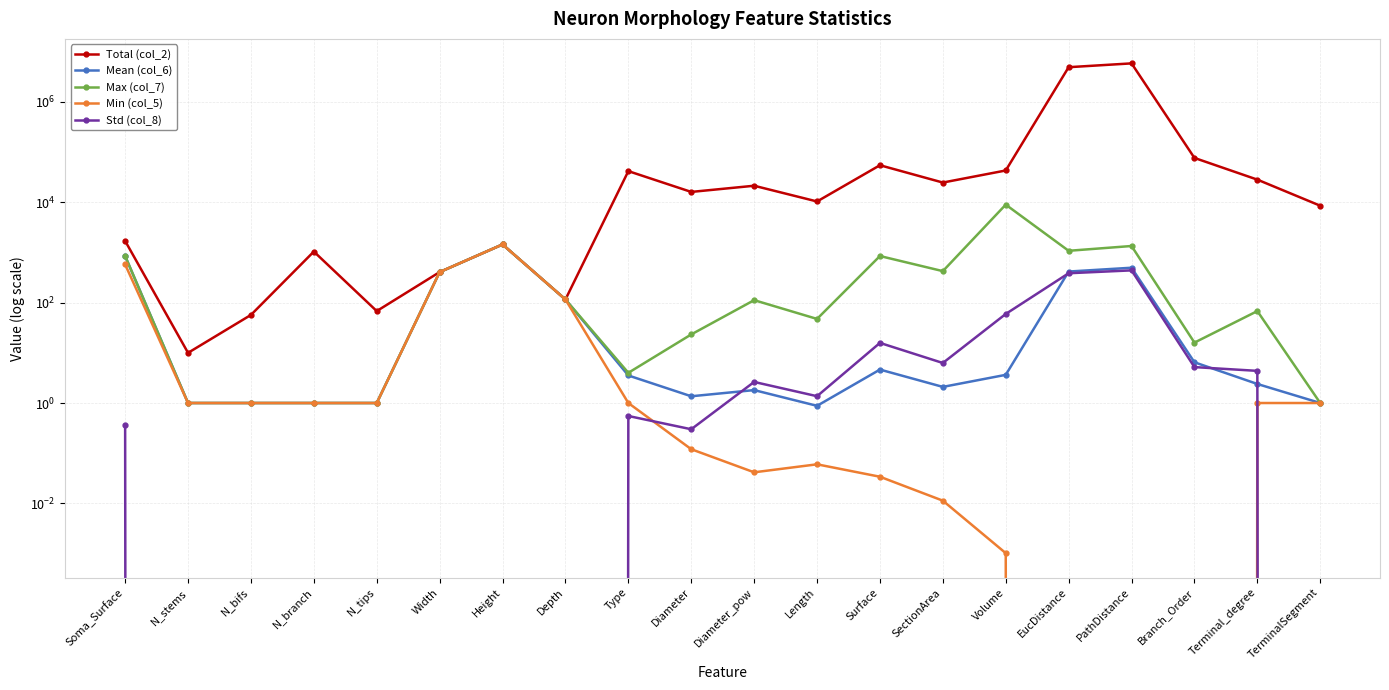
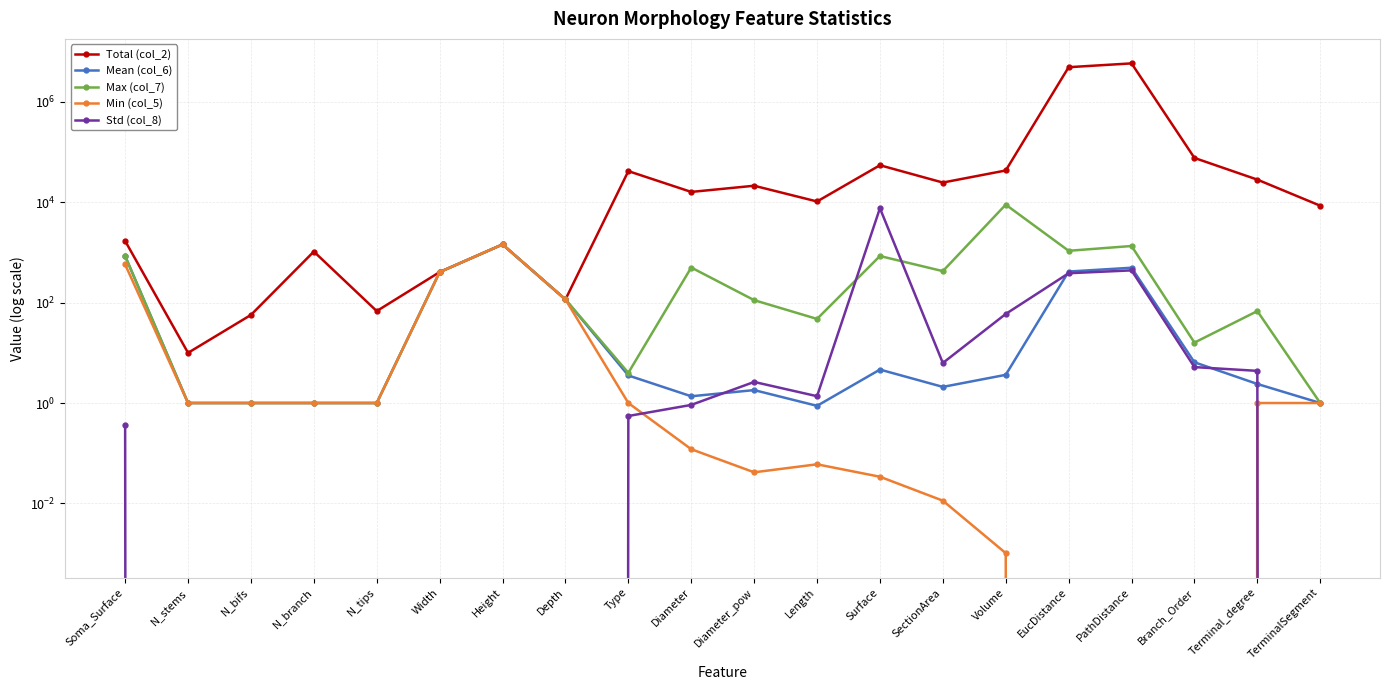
Max (col_7), Diameter: 20 -> 500
Std (col_8), Diameter: 0.3 -> 0.9
Std (col_8), Surface: 16 -> 8000
